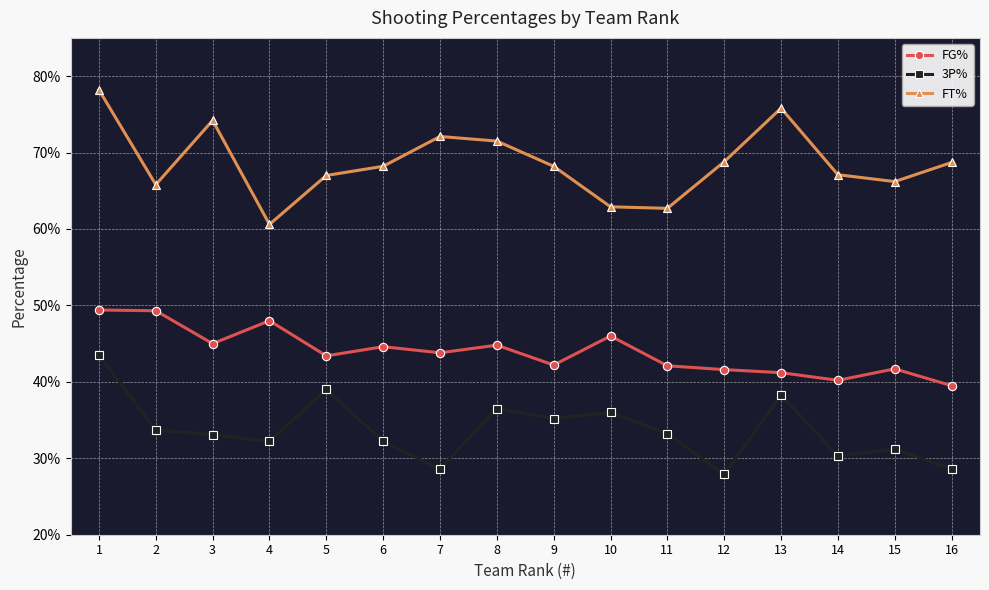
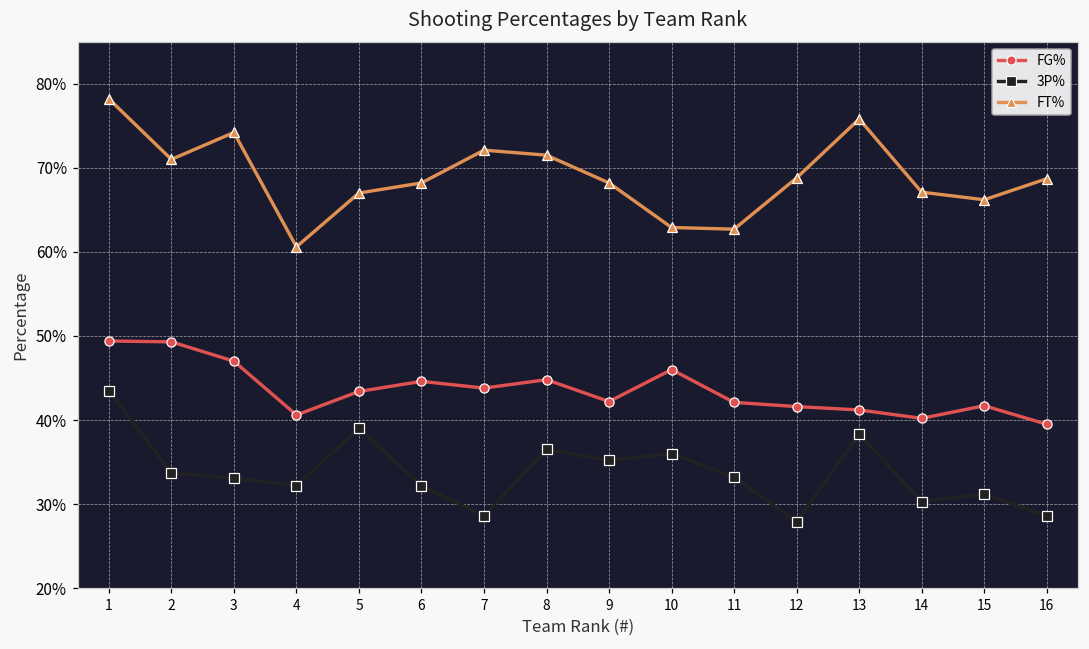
FT%, 2: 66% -> 71%
FG%, 3: 45% -> 47%
FG%, 4: 48% -> 41%
